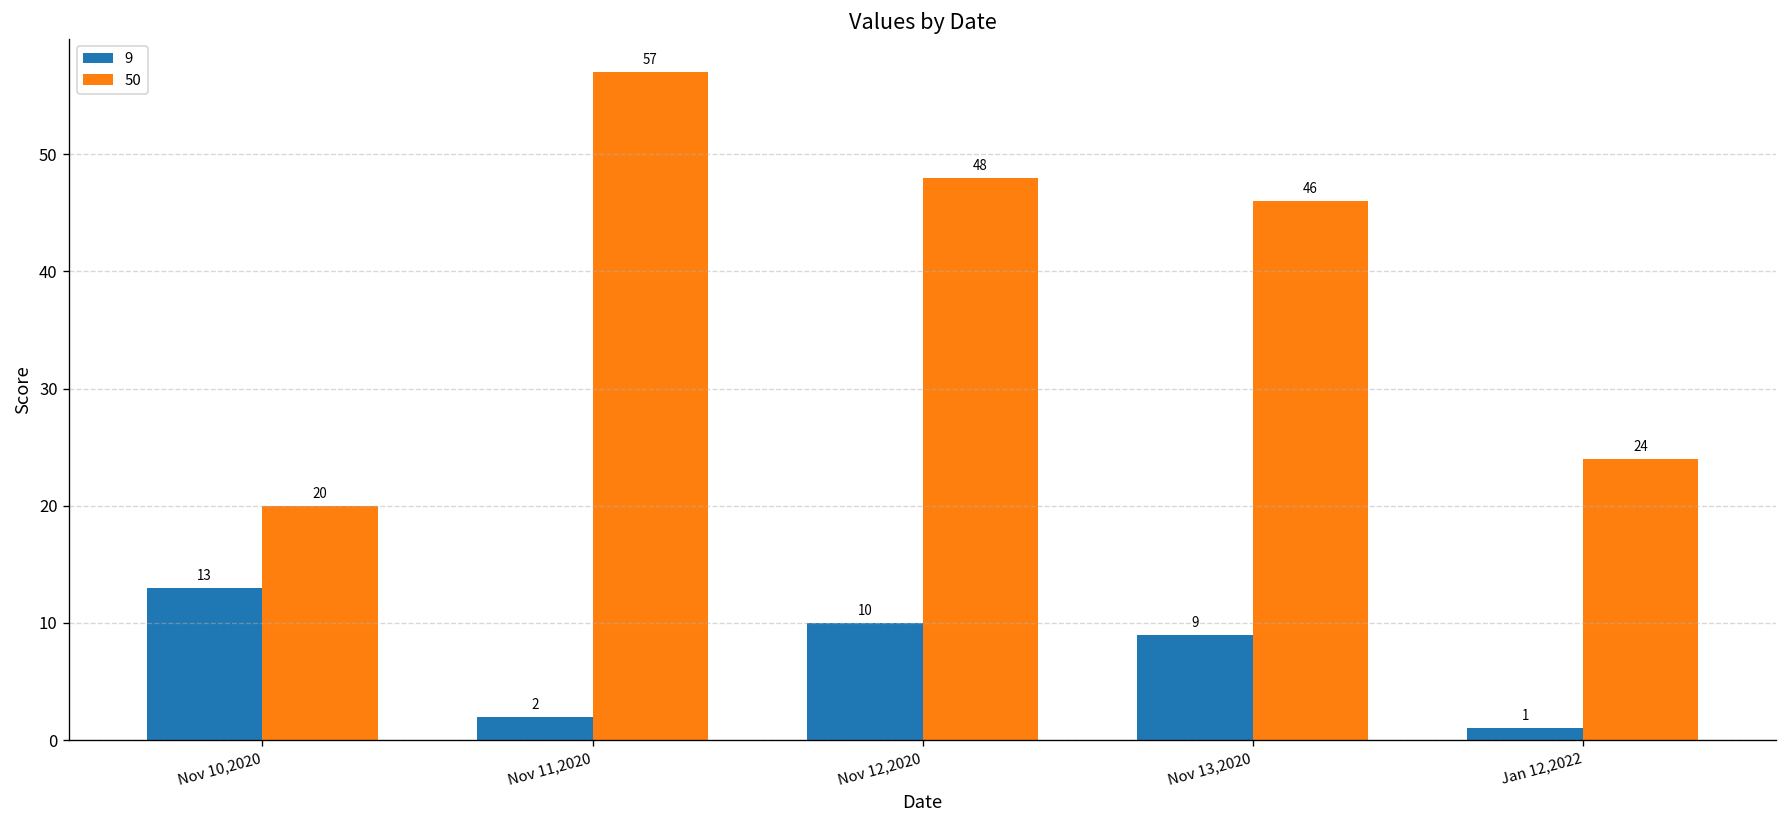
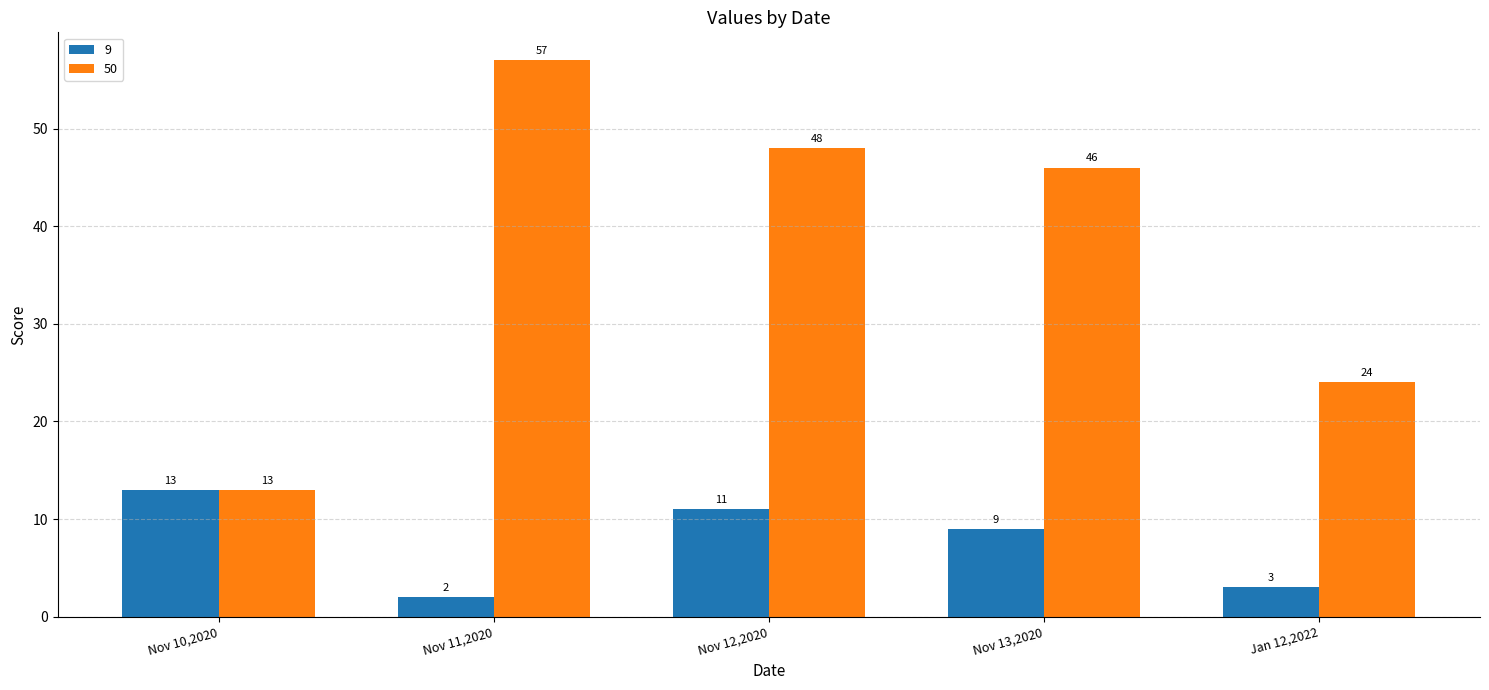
50, Nov 10,2020: 20 -> 13
9, Nov 12,2020: 10 -> 11
9, Jan 12,2022: 1 -> 3
